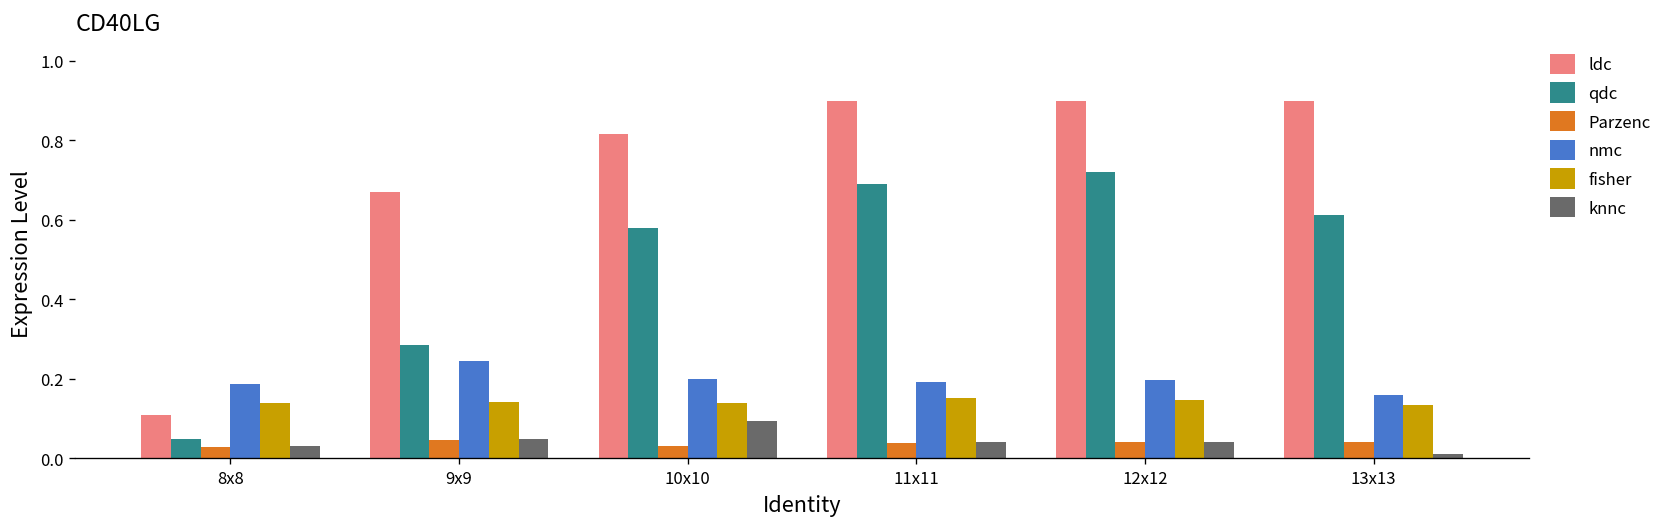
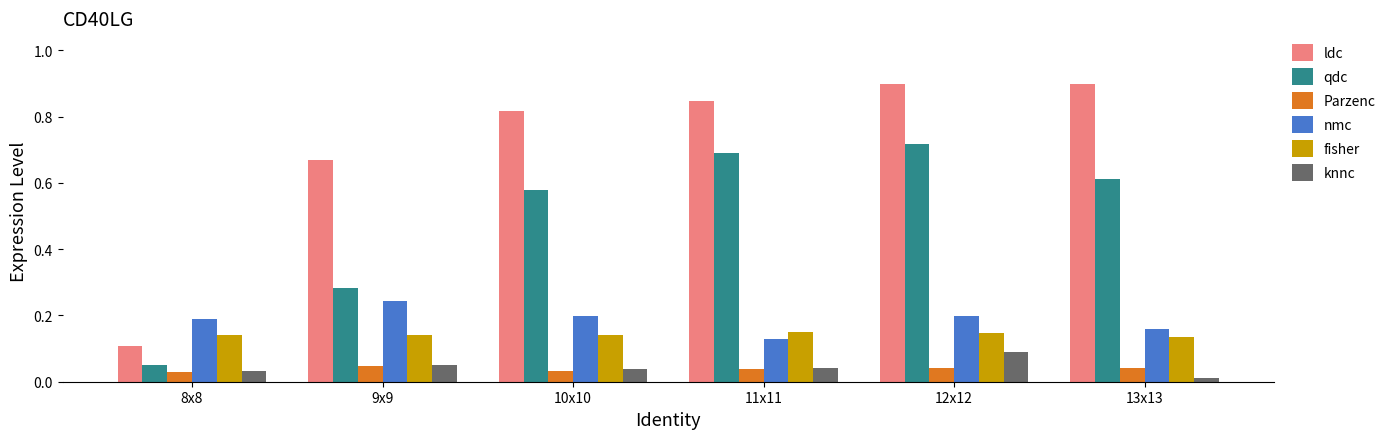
knnc, 10x10: 0.09 -> 0.04
ldc, 11x11: 0.90 -> 0.85
nmc, 11x11: 0.19 -> 0.13
knnc, 12x12: 0.04 -> 0.09
